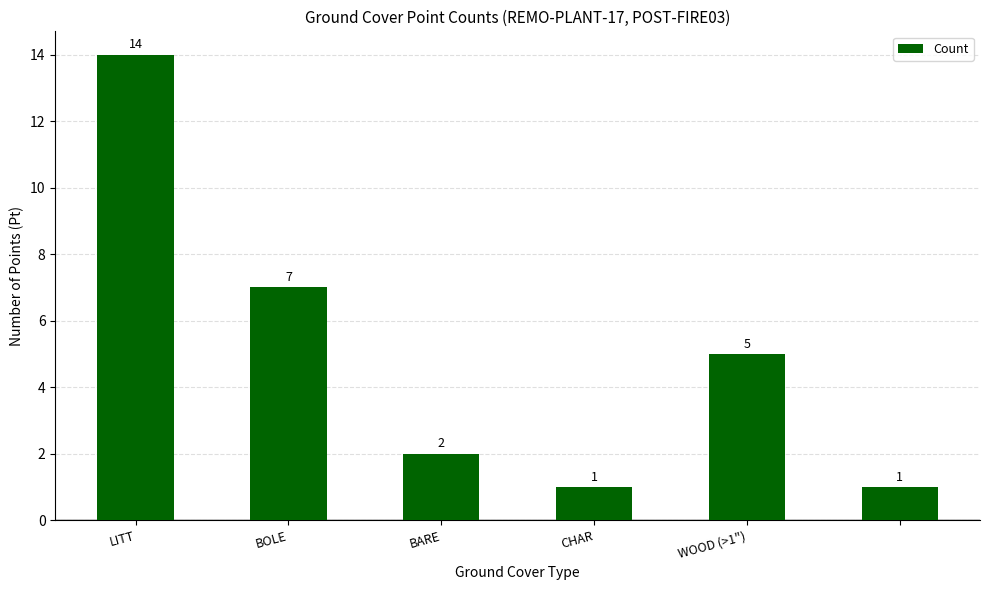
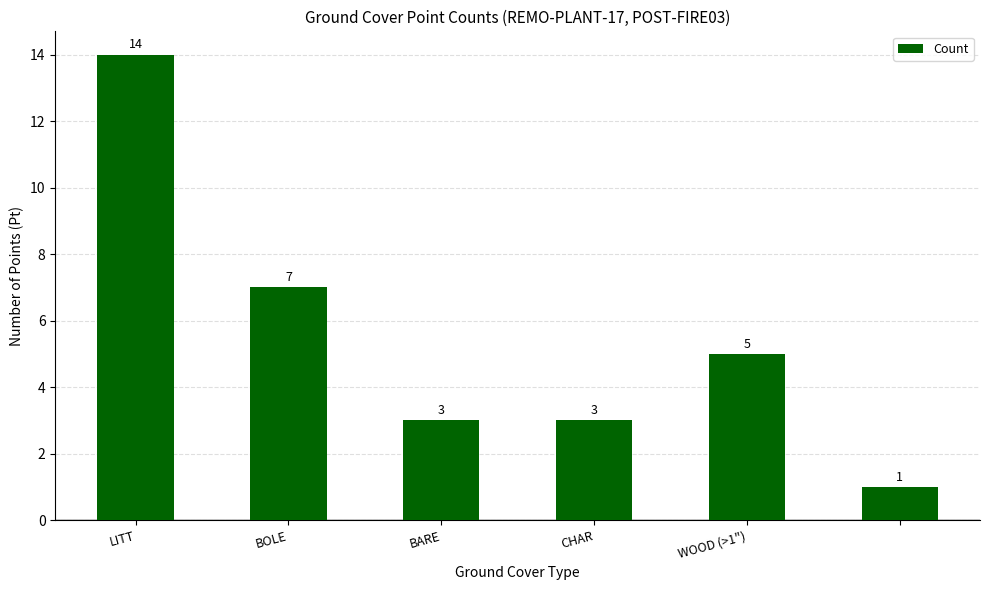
BARE: 2 -> 3
CHAR: 1 -> 3
